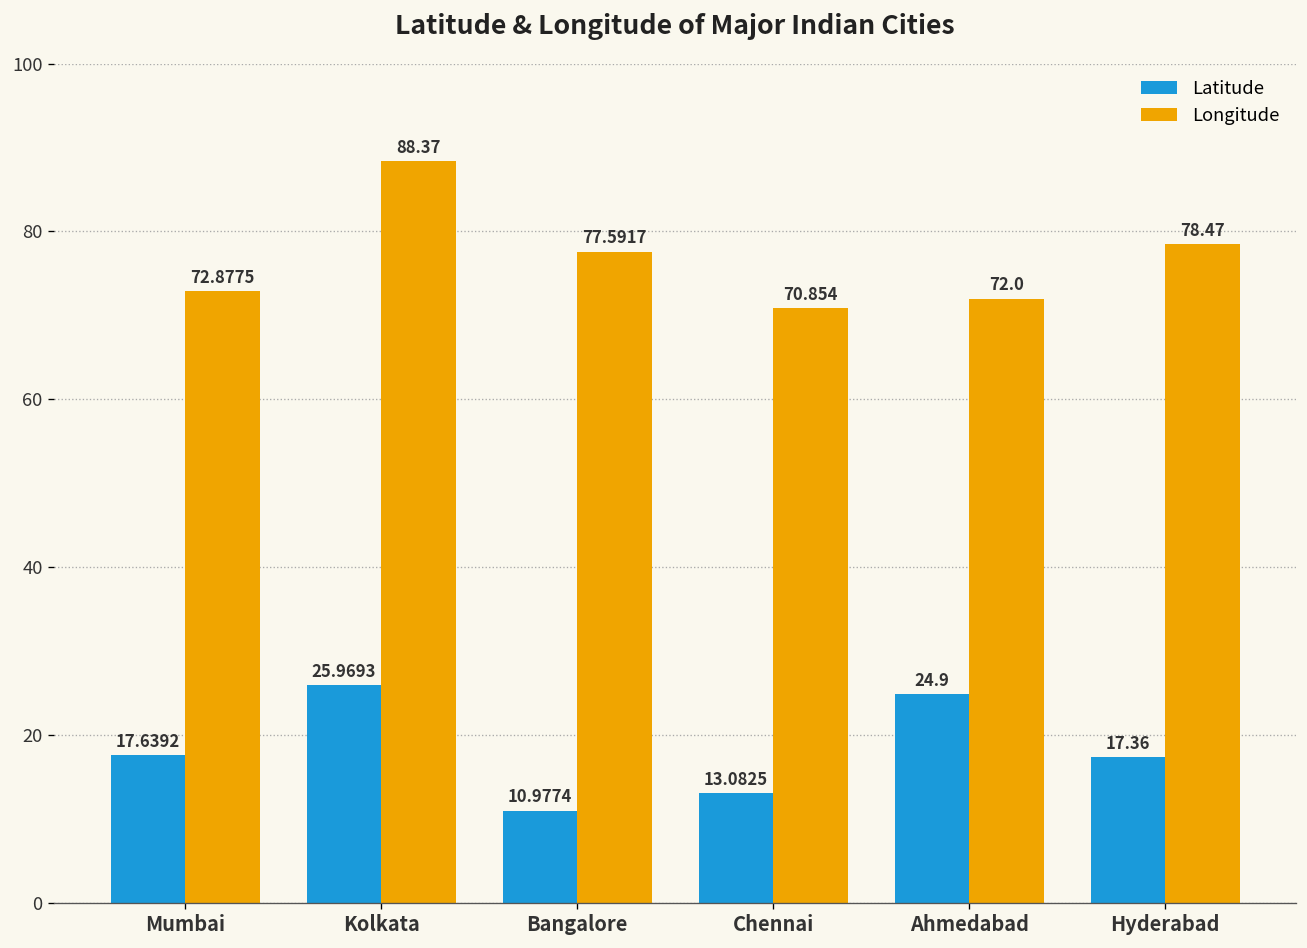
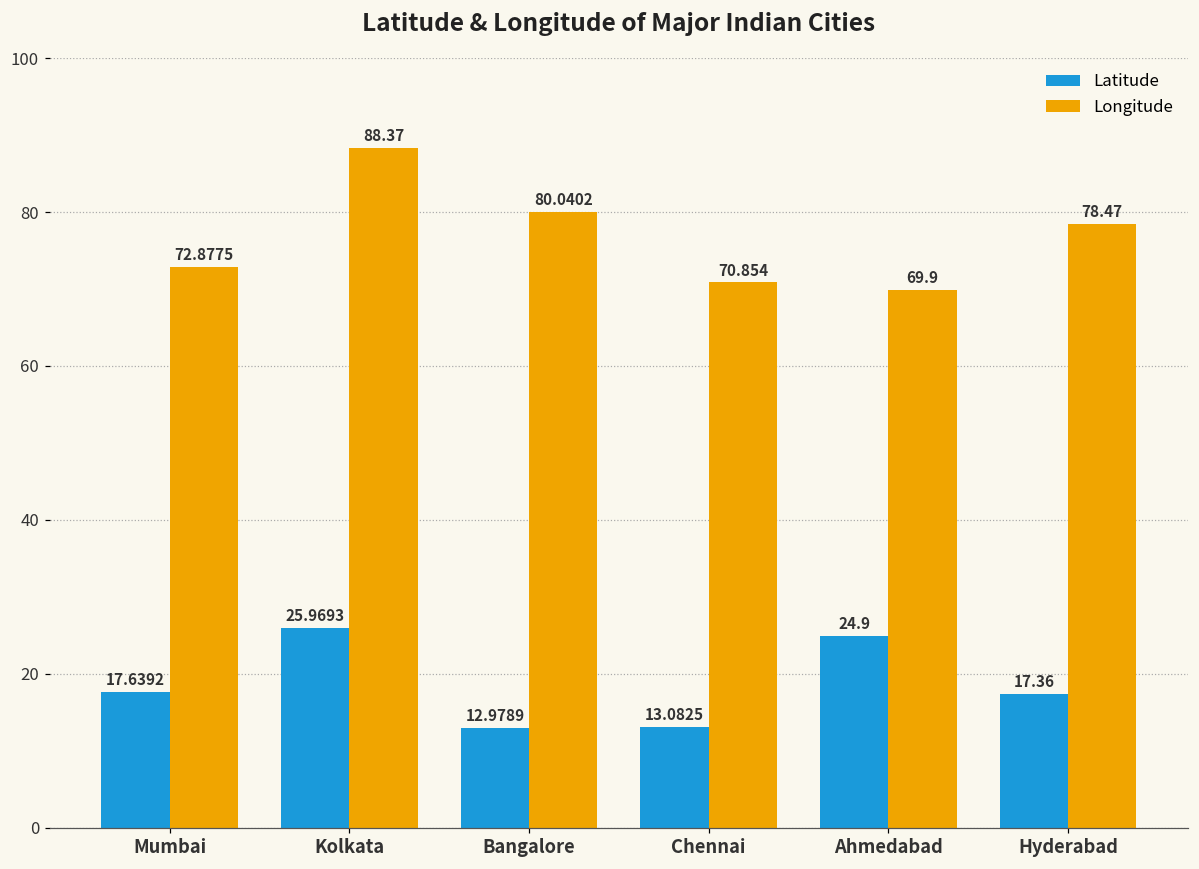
Latitude, Bangalore: 10.9774 -> 12.9789
Longitude, Bangalore: 77.5917 -> 80.0402
Longitude, Ahmedabad: 72.0 -> 69.9
